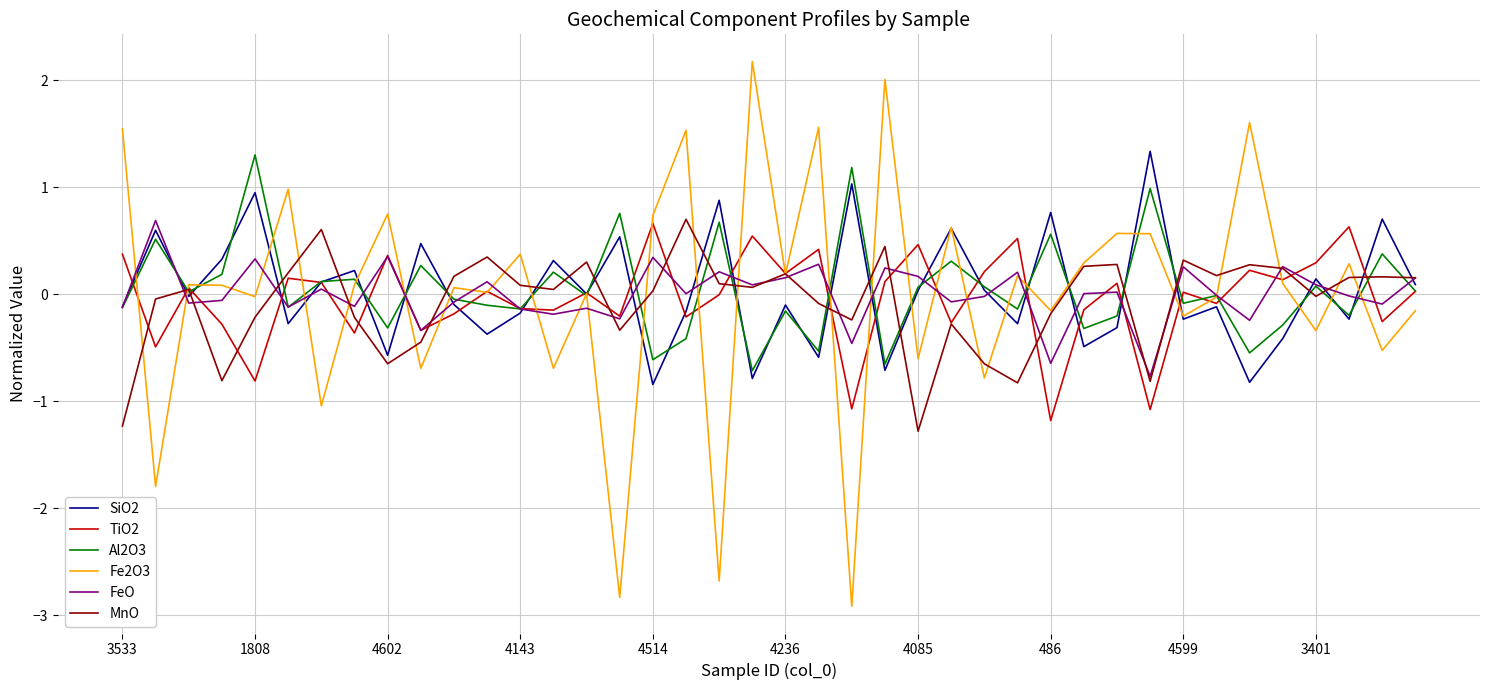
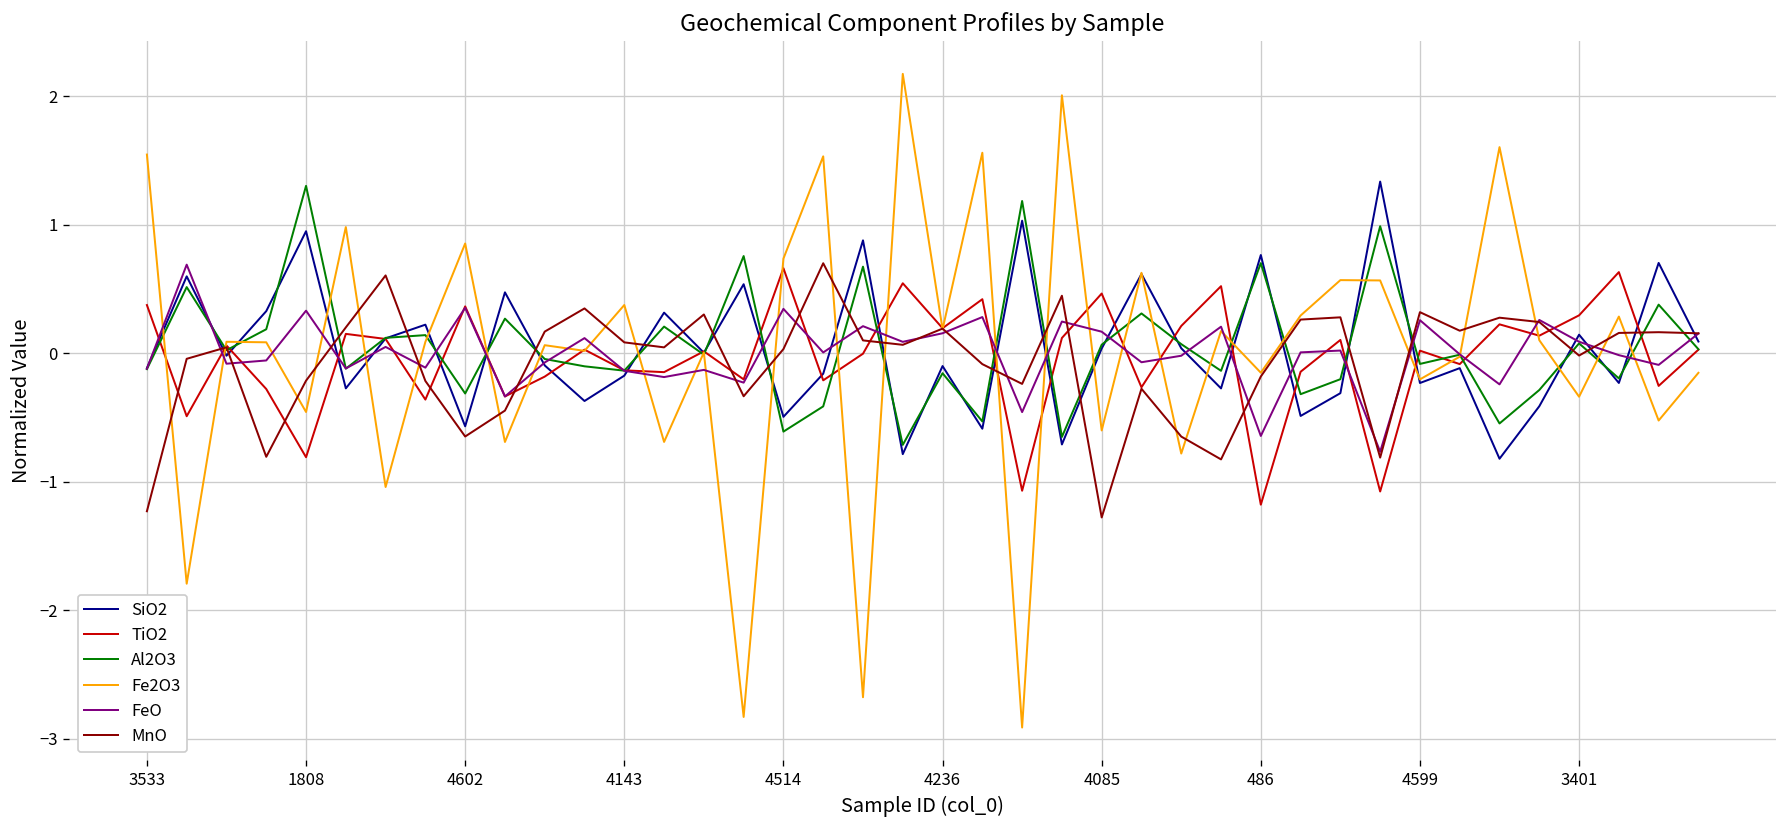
Fe2O3, 1808: -0.02 -> -0.46
Fe2O3, 4602: 0.75 -> 0.86
SiO2, 4514: -0.84 -> -0.49
Al2O3, 486: 0.56 -> 0.70
